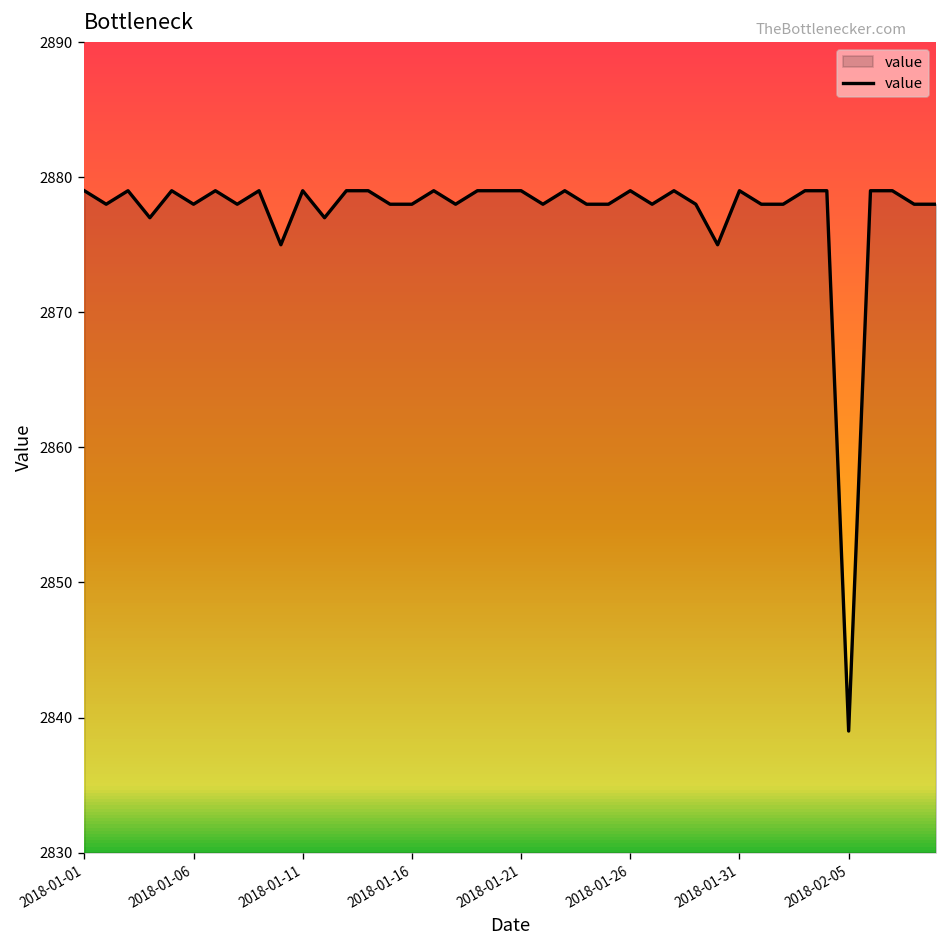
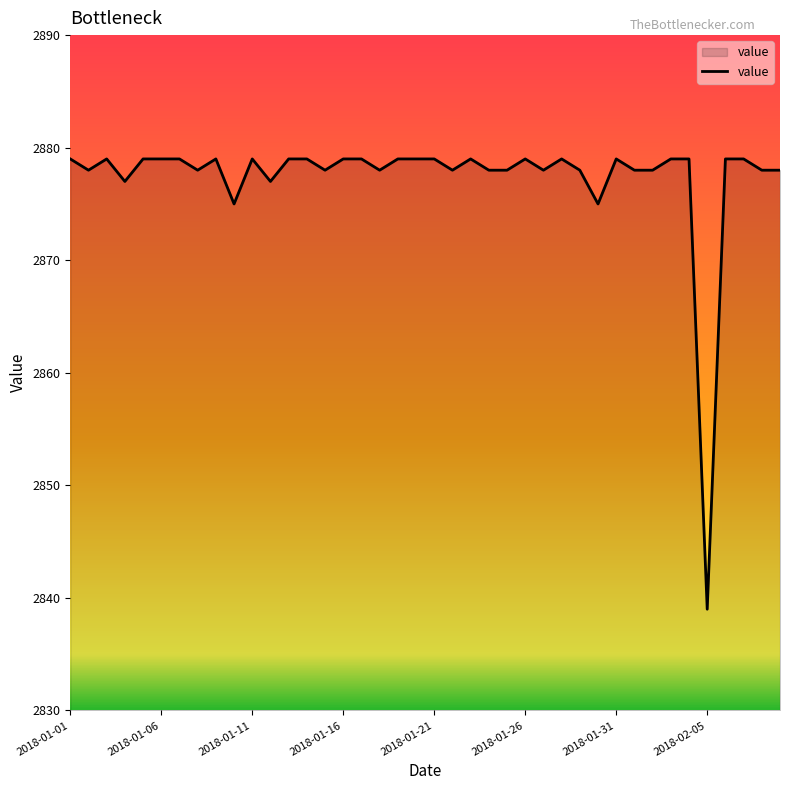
2018-01-06: 2878 -> 2879
2018-01-16: 2878 -> 2879
